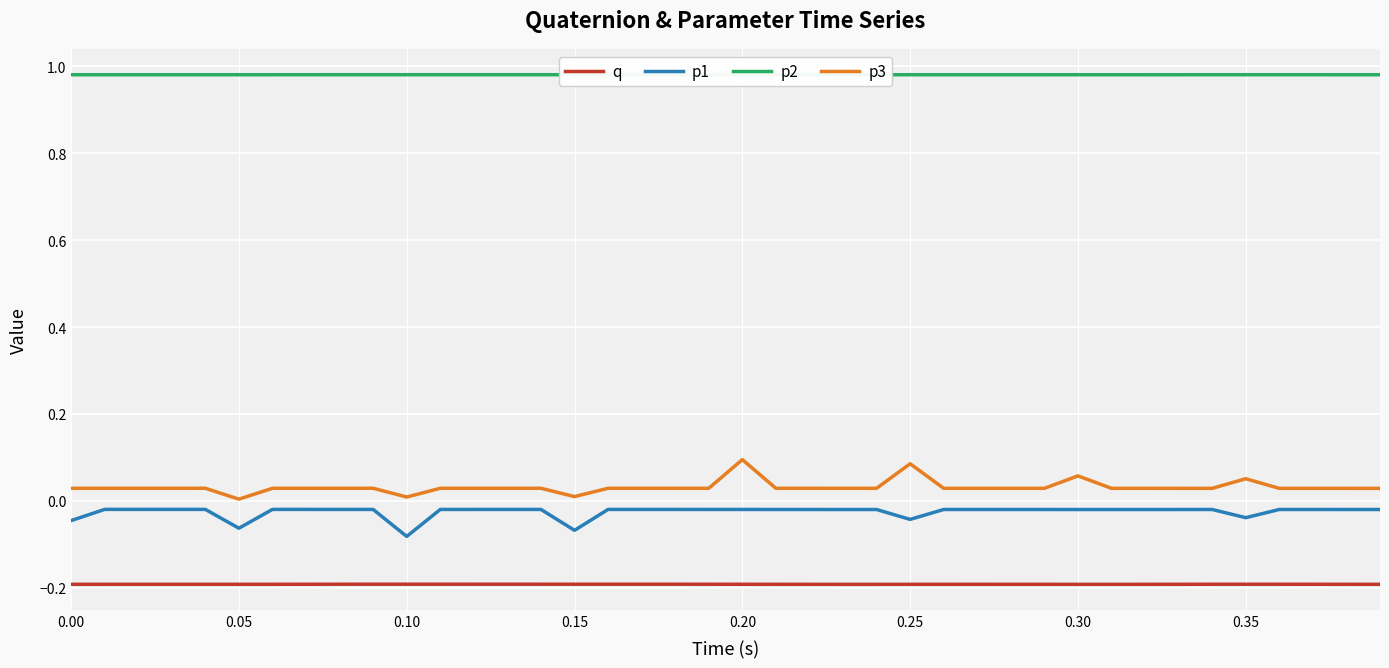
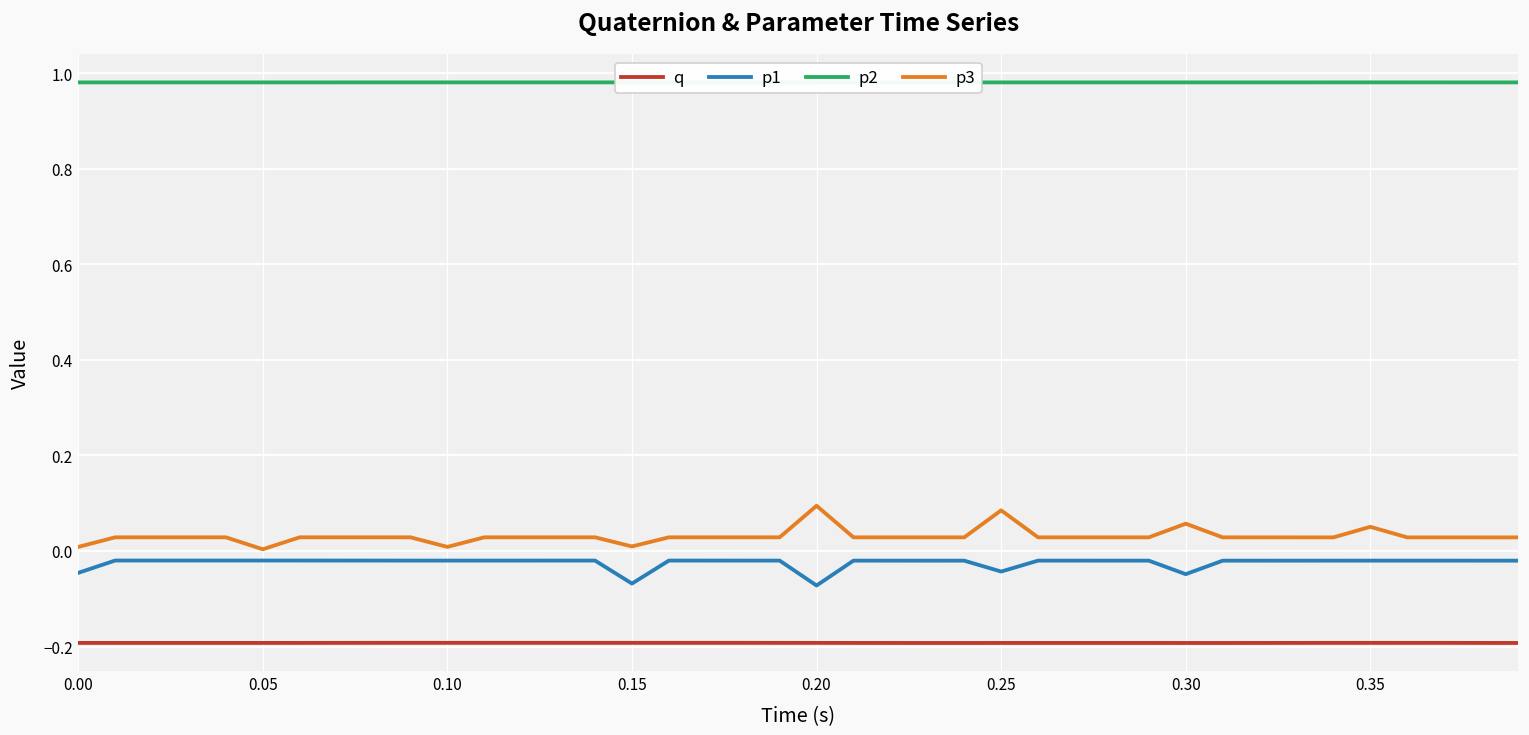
p3, 0.00: 0.03 -> 0.01
p1, 0.05: -0.06 -> -0.02
p1, 0.10: -0.08 -> -0.02
p1, 0.20: -0.02 -> -0.07
p1, 0.30: -0.02 -> -0.05
p1, 0.35: -0.04 -> -0.02
